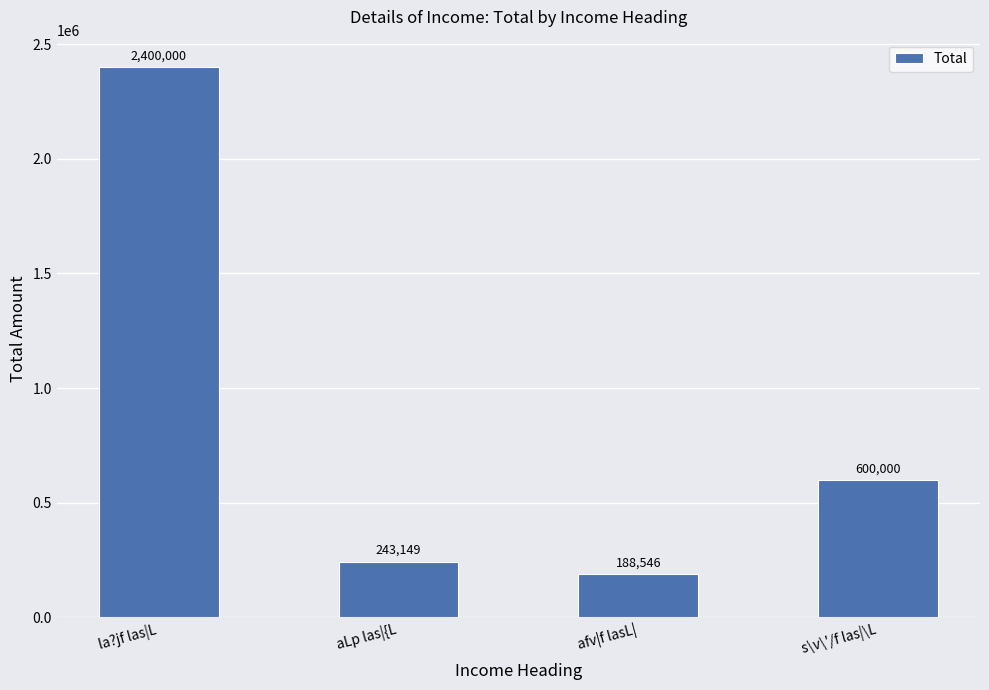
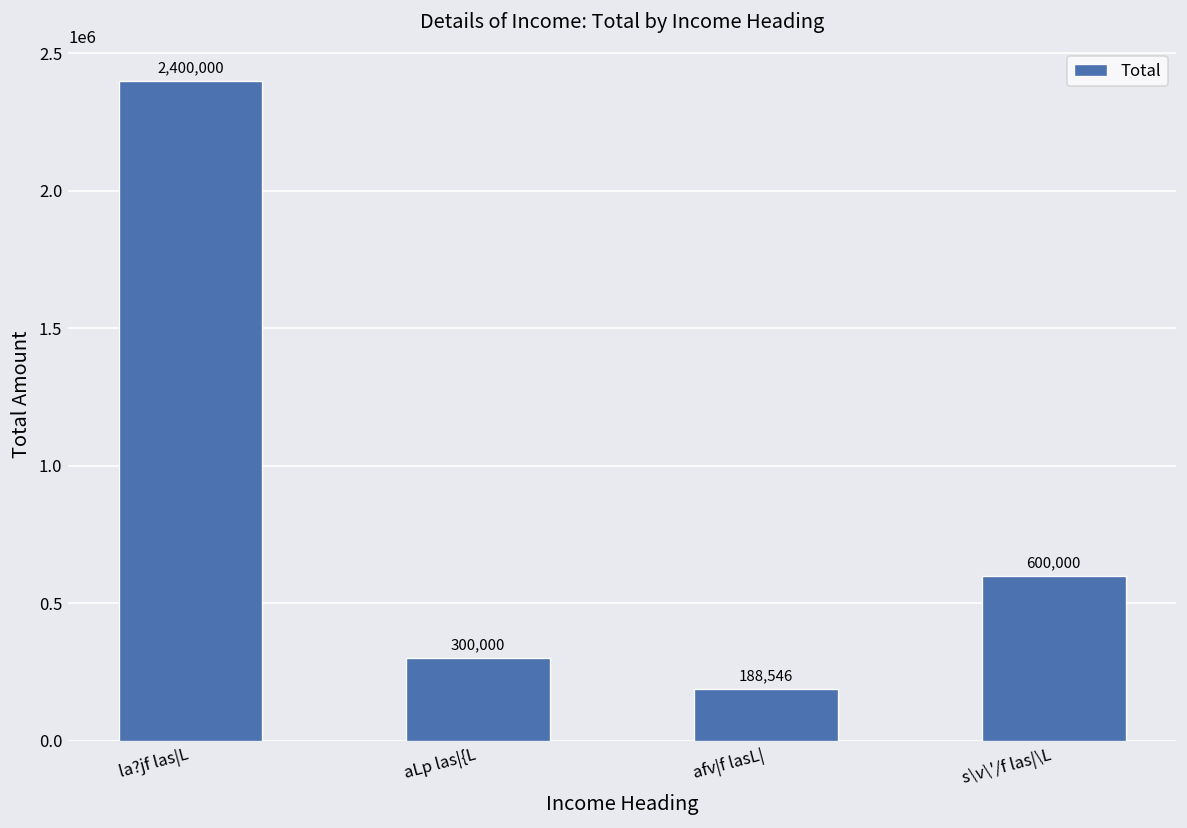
aLp las|{L: 243,149 -> 300,000
